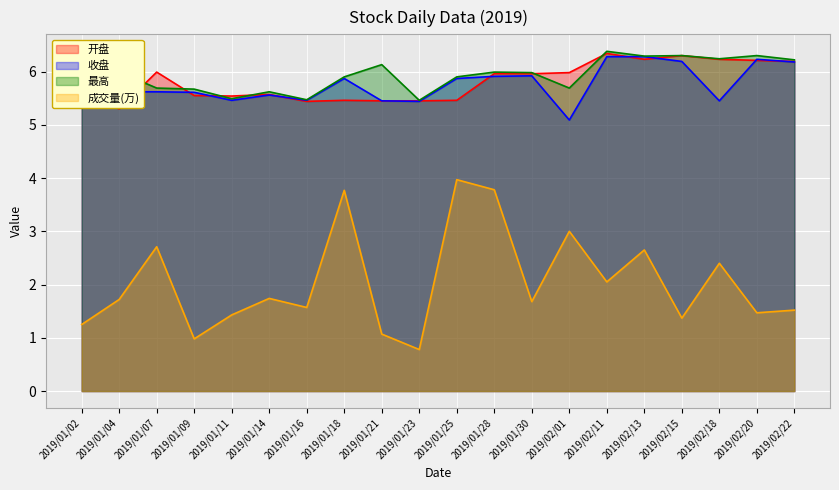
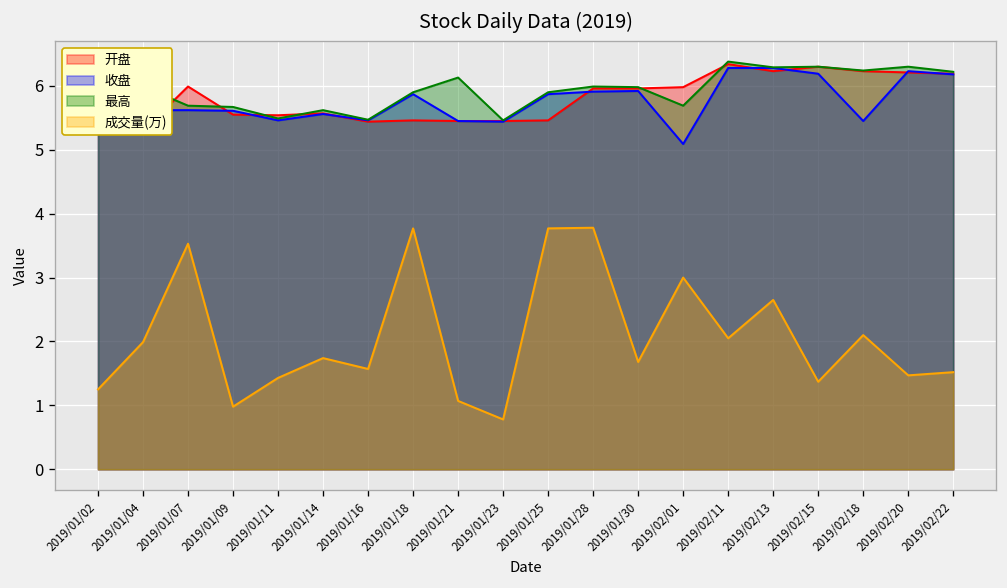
成交量(万), 2019/01/04: 1.7 -> 2.0
成交量(万), 2019/01/07: 2.7 -> 3.5
成交量(万), 2019/01/25: 4.0 -> 3.8
成交量(万), 2019/02/18: 2.4 -> 2.1
